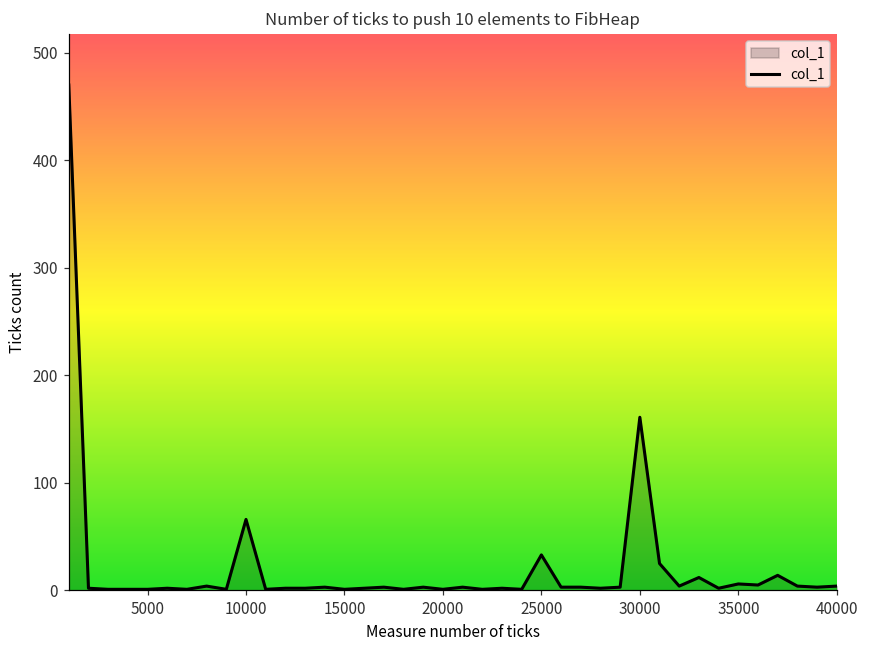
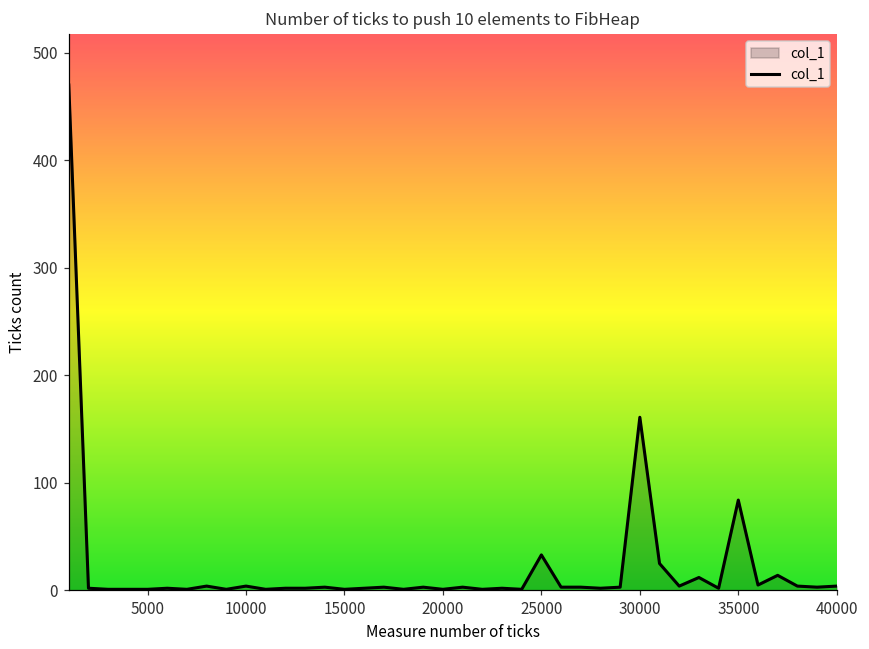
10000: 70 -> 0
35000: 10 -> 80
